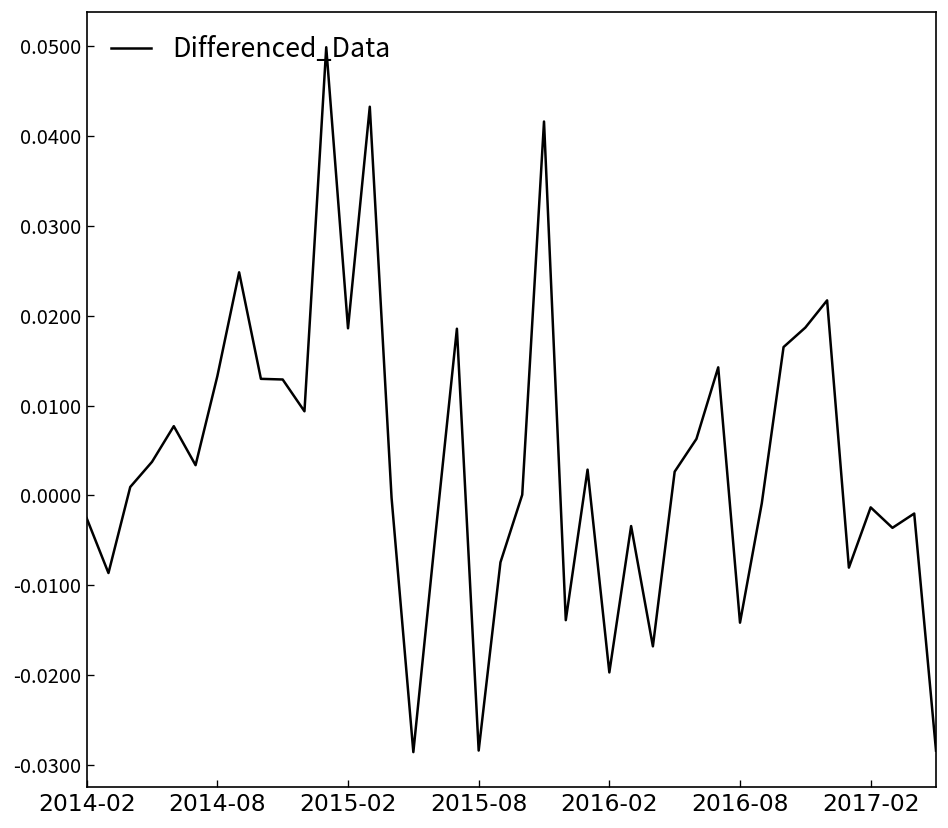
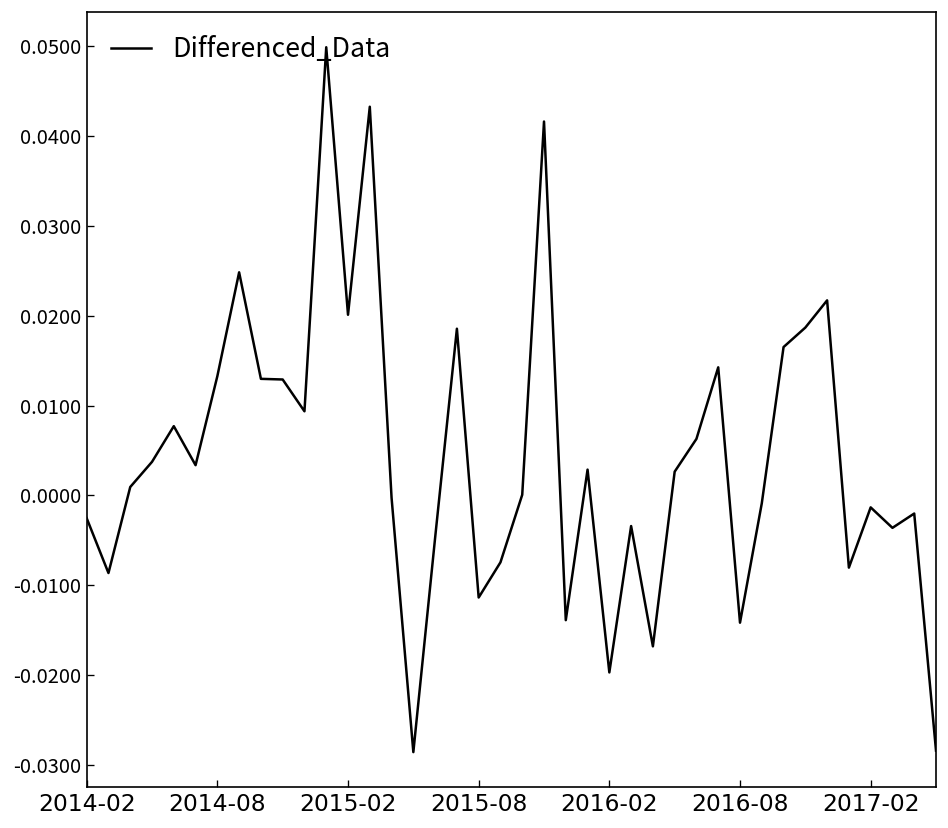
2015-02: 0.019 -> 0.020
2015-08: -0.028 -> -0.011
